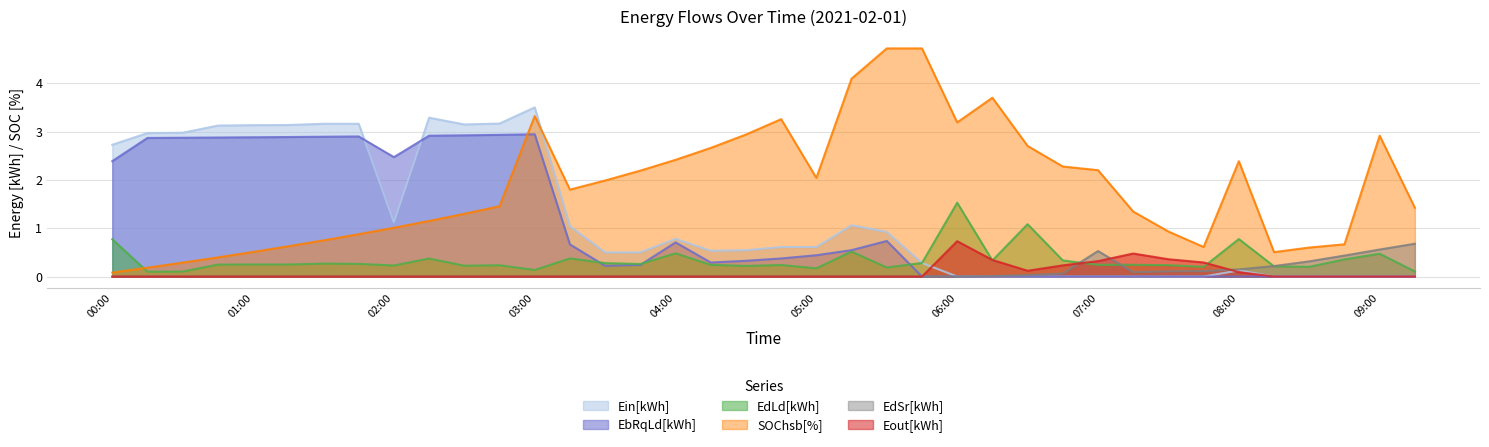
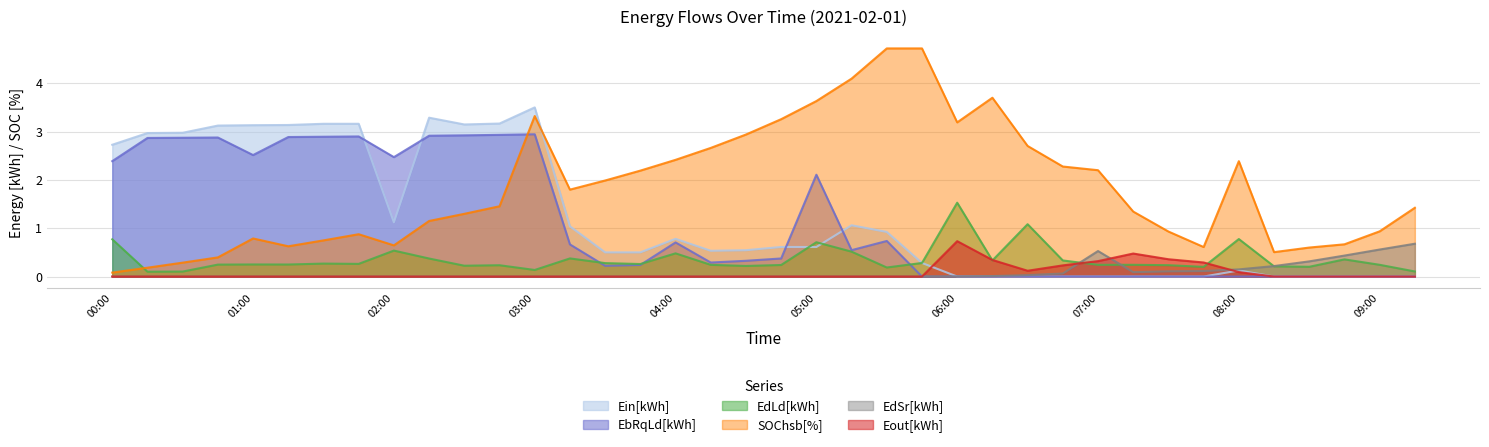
EbRqLd[kWh], 01:00: 2.9 -> 2.5
SOChsb[%], 01:00: 0.5 -> 0.8
EdLd[kWh], 02:00: 0.2 -> 0.5
SOChsb[%], 02:00: 1.0 -> 0.6
EbRqLd[kWh], 05:00: 0.4 -> 2.1
EdLd[kWh], 05:00: 0.2 -> 0.7
SOChsb[%], 05:00: 2.0 -> 3.6
EdLd[kWh], 09:00: 0.5 -> 0.2
SOChsb[%], 09:00: 2.9 -> 0.9
